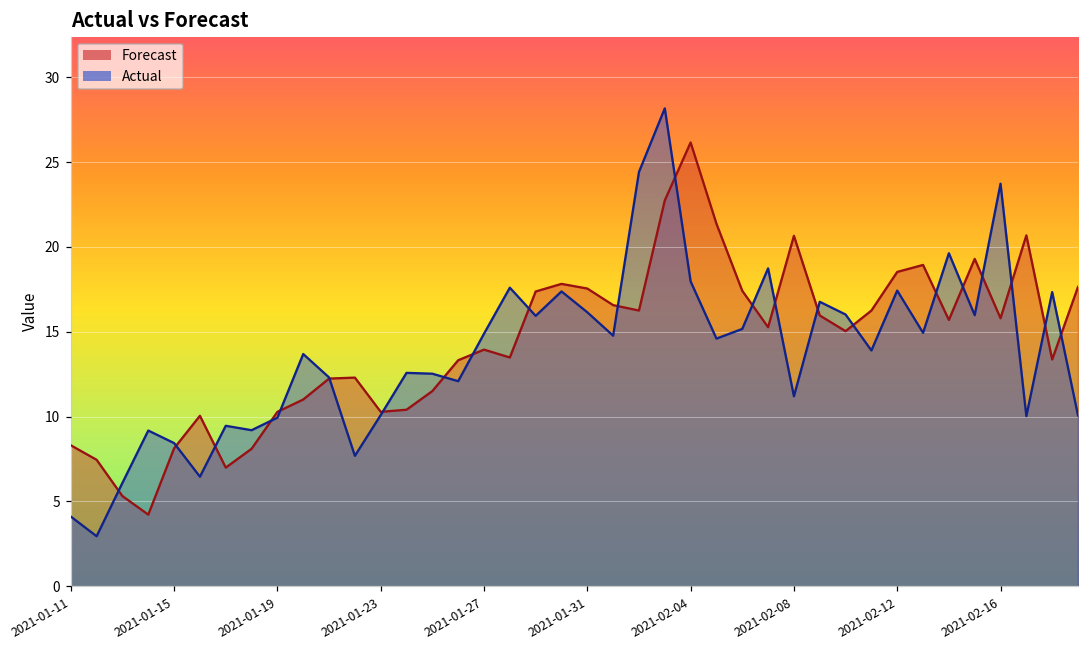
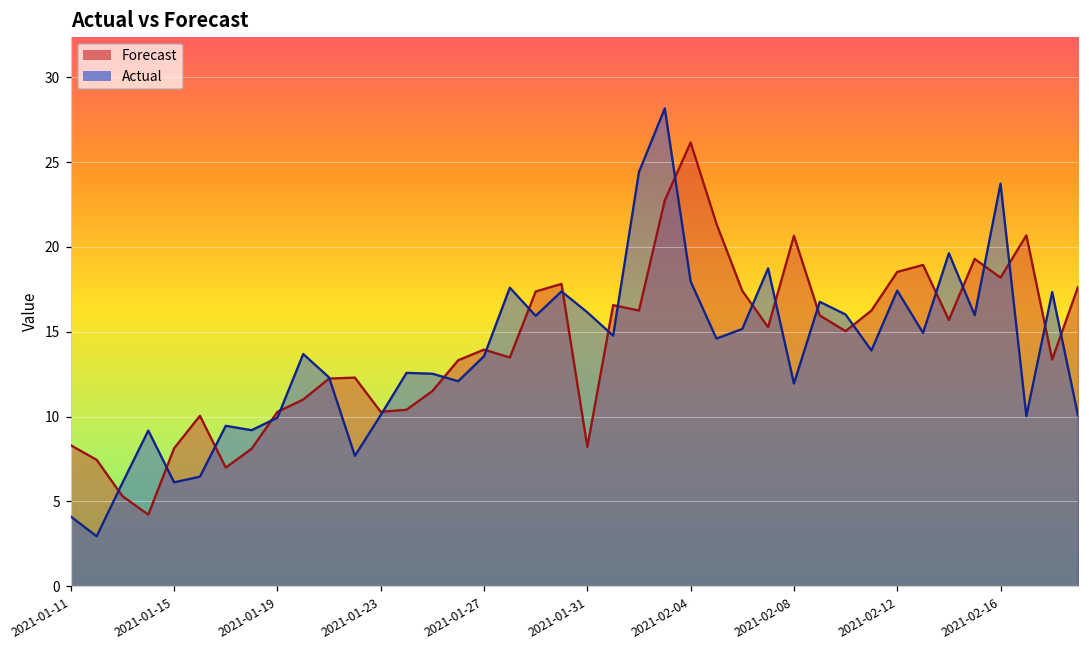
Actual, 2021-01-15: 8.4 -> 6.1
Actual, 2021-01-27: 14.9 -> 13.6
Forecast, 2021-01-31: 17.6 -> 8.2
Actual, 2021-02-08: 11.2 -> 12.0
Forecast, 2021-02-16: 15.8 -> 18.2
